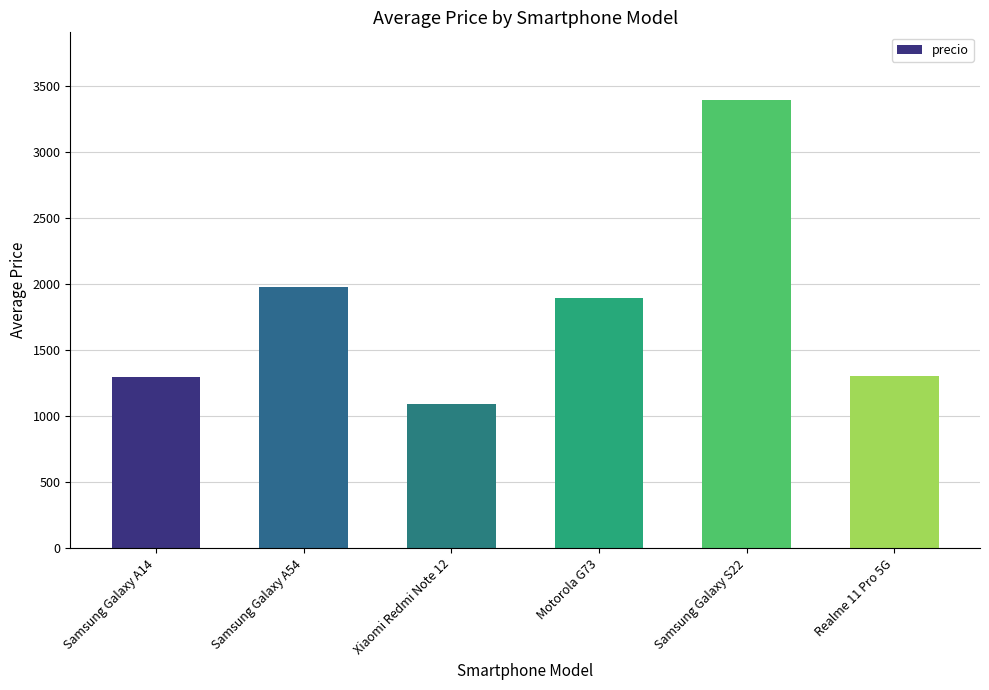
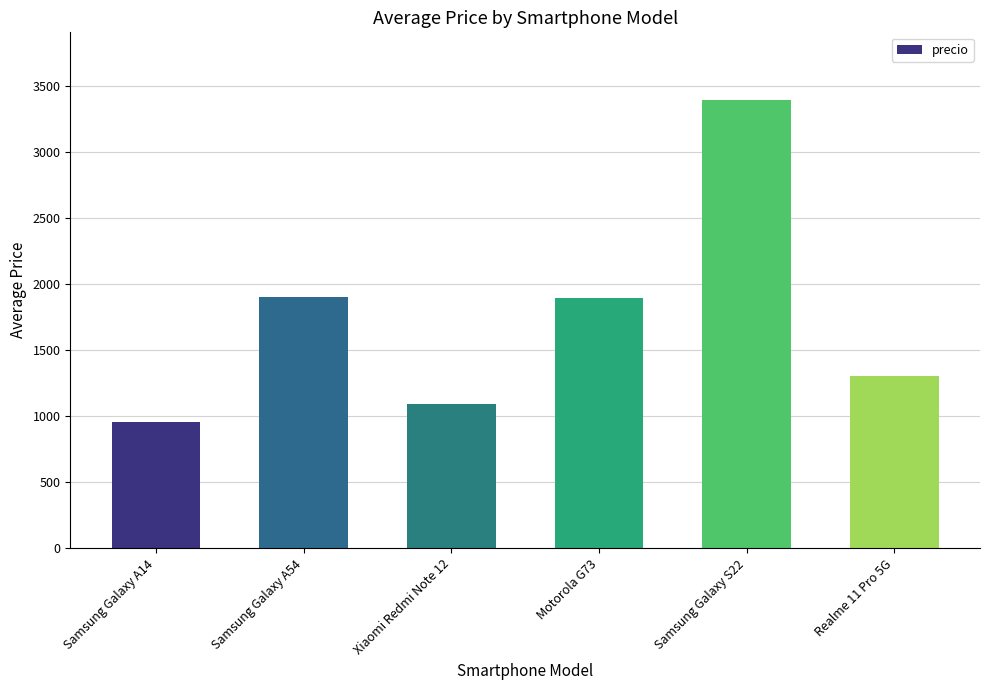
Samsung Galaxy A14: 1300 -> 950
Samsung Galaxy A54: 1980 -> 1900
